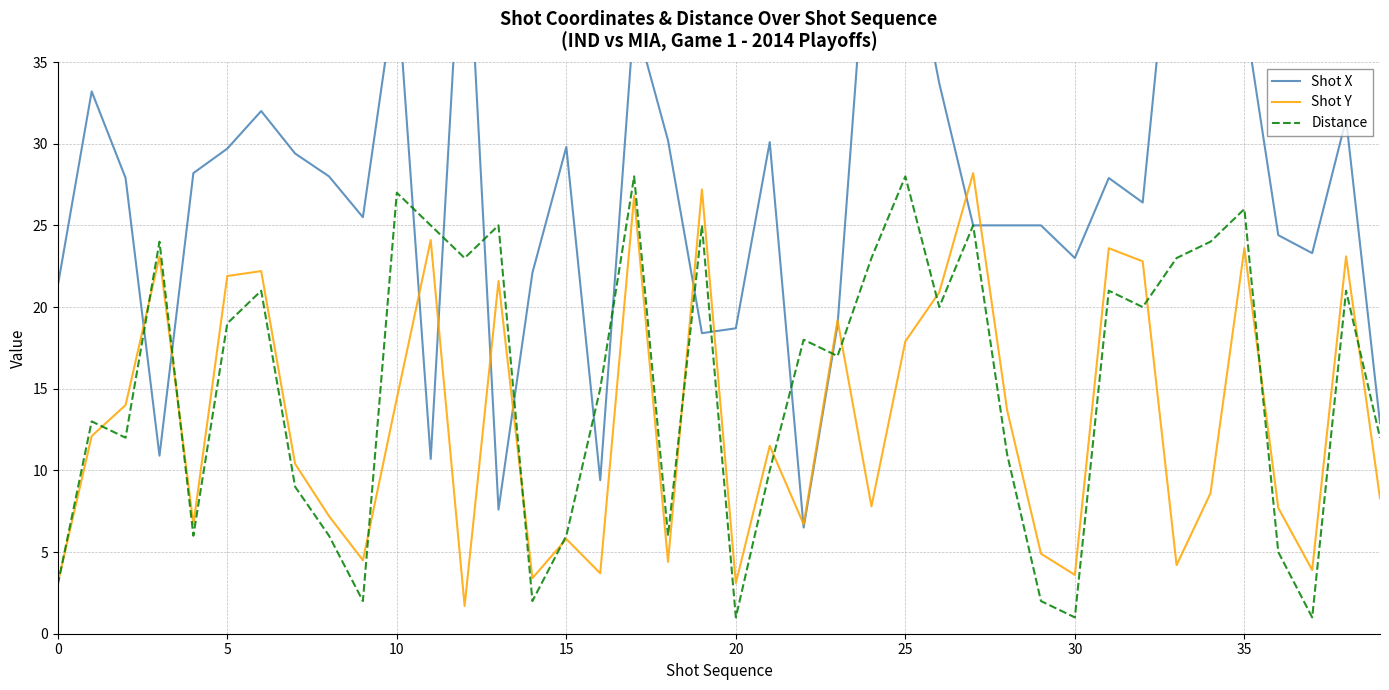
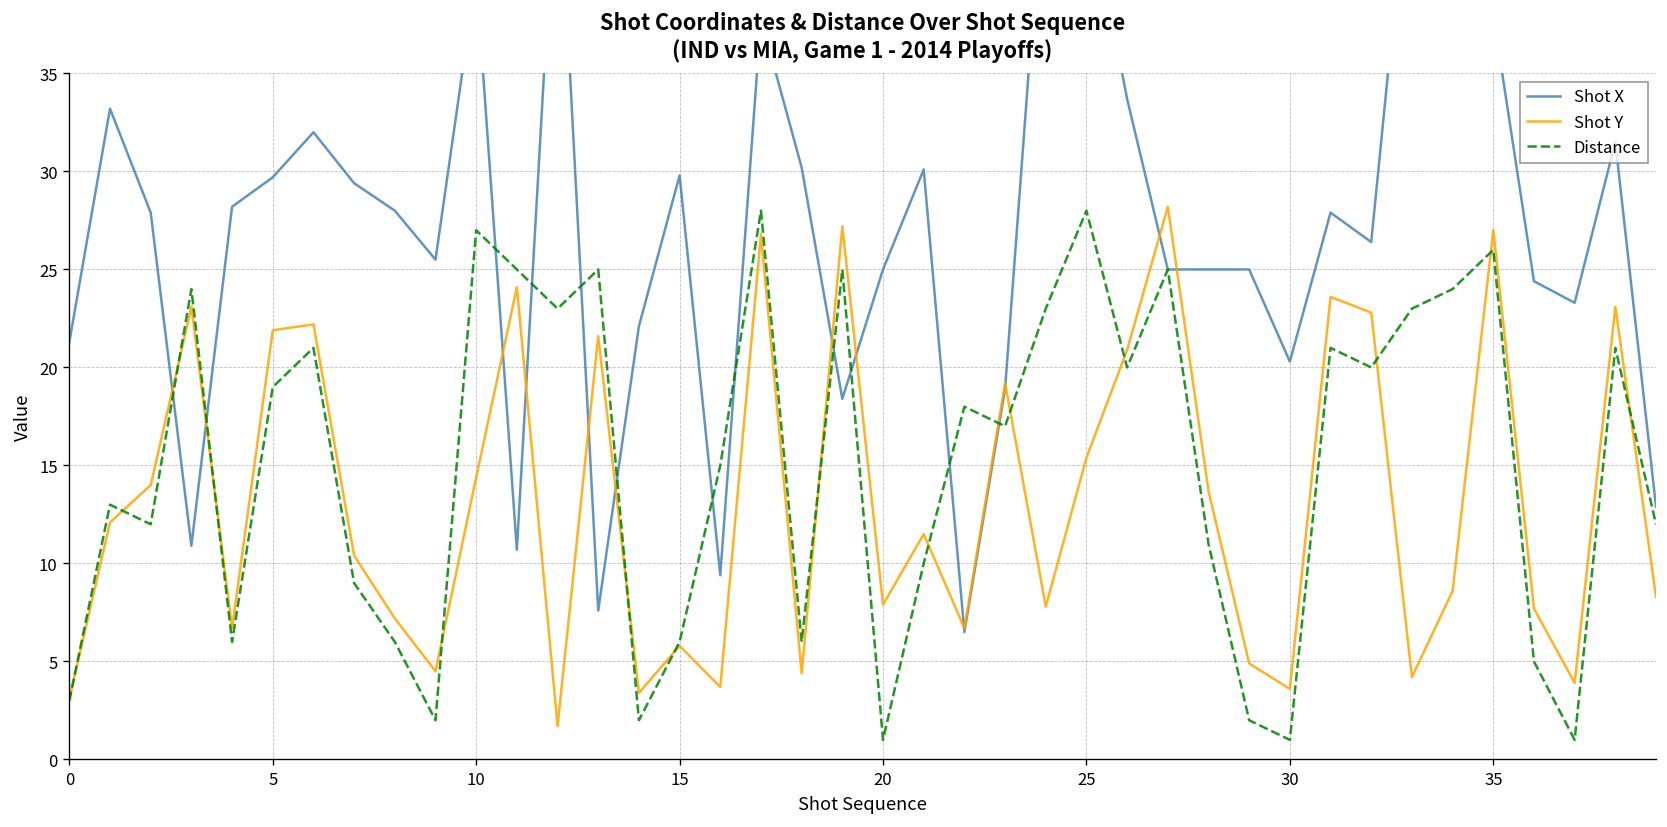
Shot X, 20: 18.7 -> 25.0
Shot Y, 20: 3.1 -> 7.9
Shot Y, 25: 17.9 -> 15.4
Shot X, 30: 23.0 -> 20.3
Shot Y, 35: 23.6 -> 27.0
